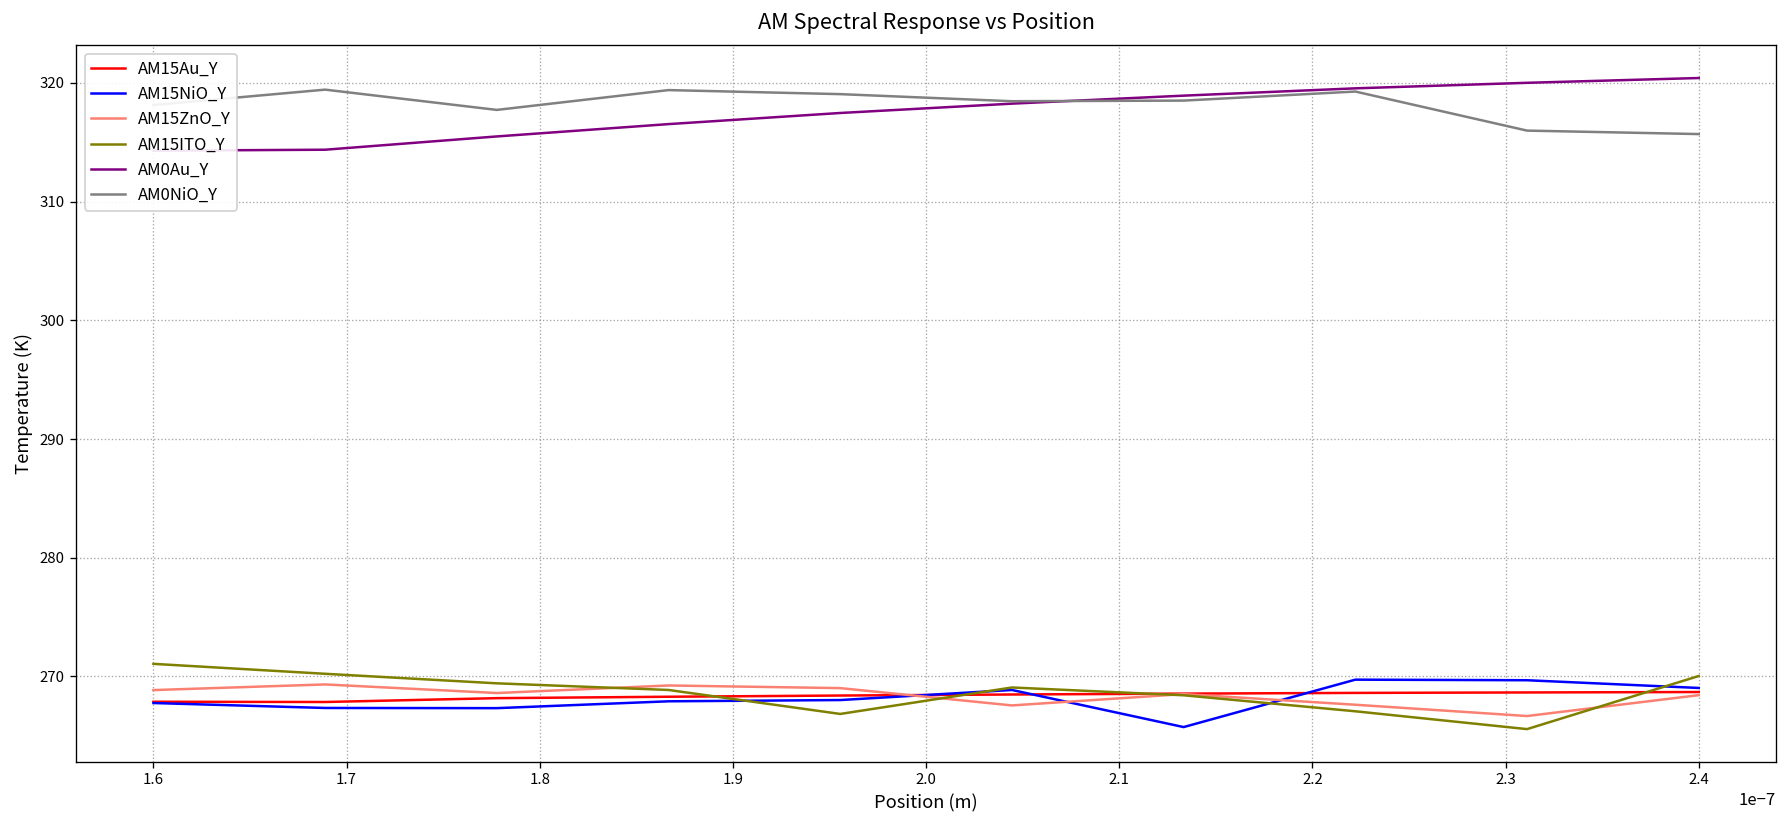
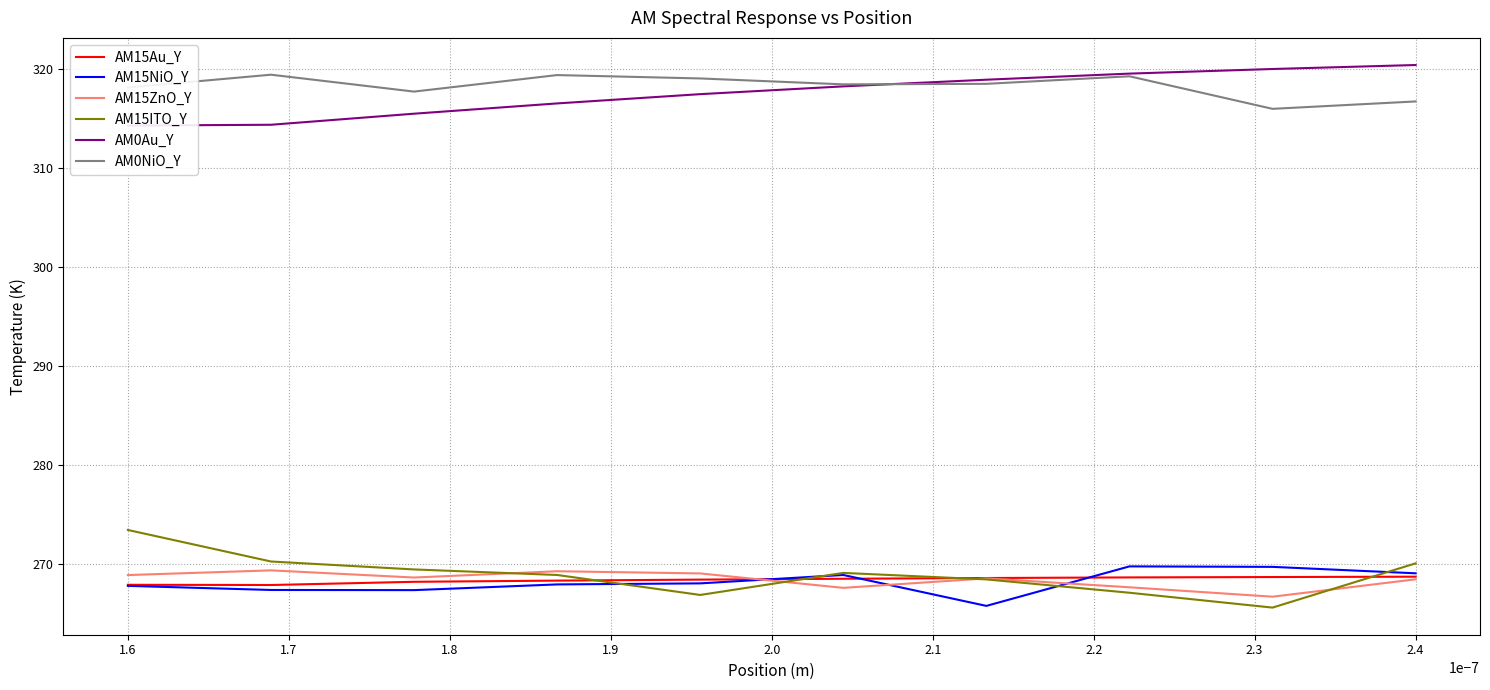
AM15ITO_Y, 1.6: 271 -> 273
AM0NiO_Y, 2.4: 316 -> 317
